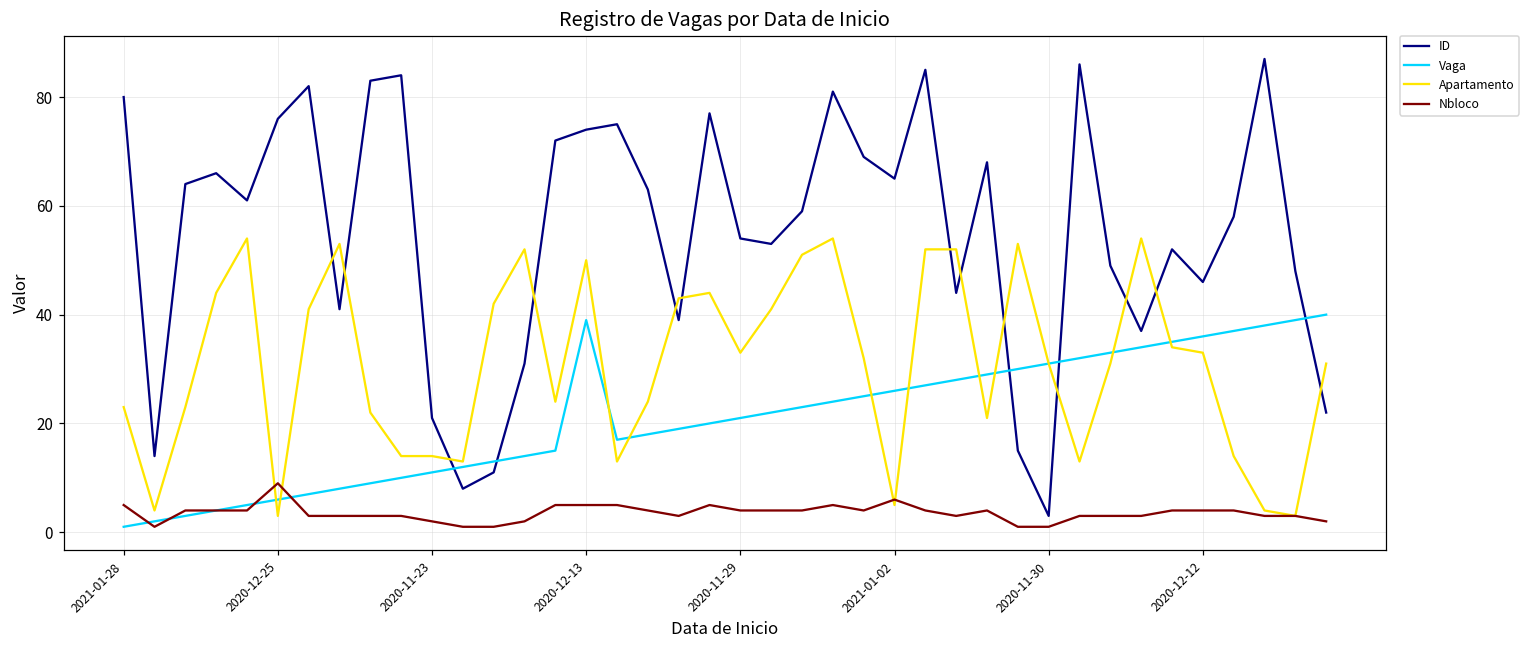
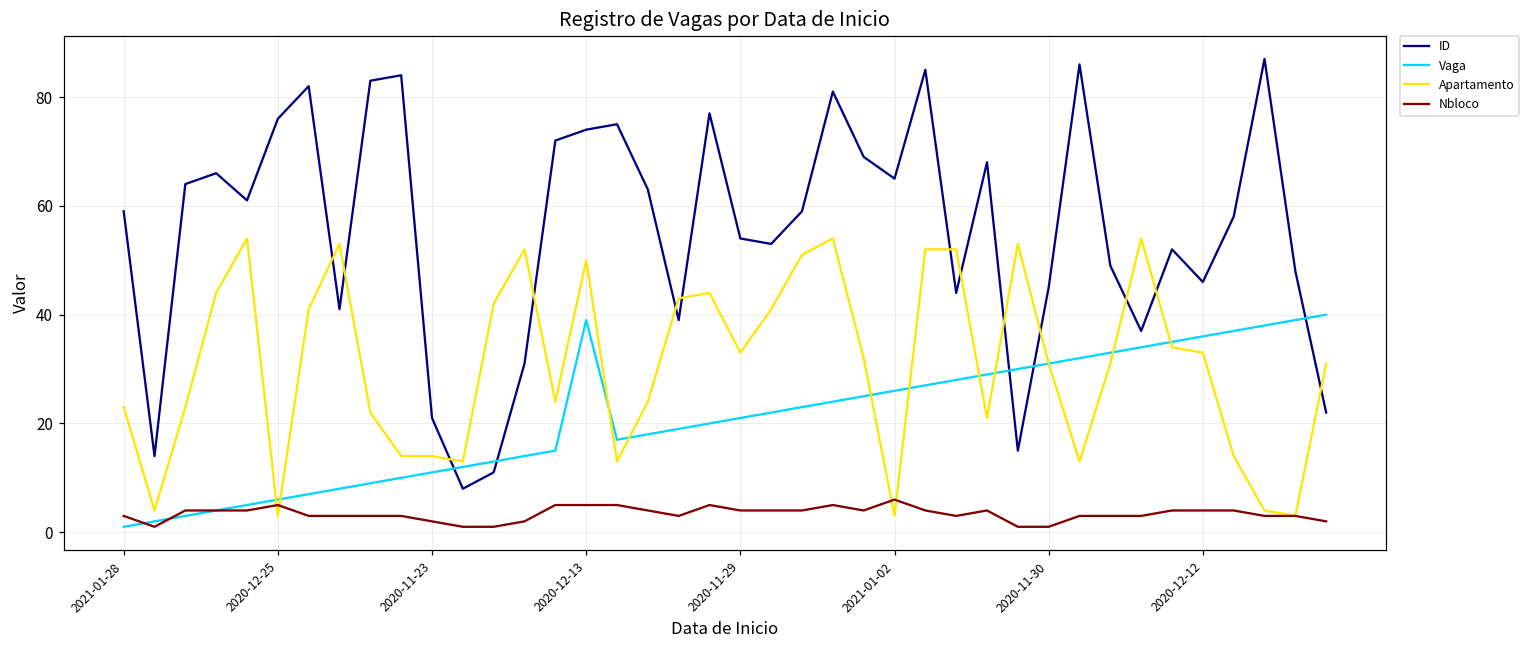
ID, 2021-01-28: 80 -> 59
Nbloco, 2021-01-28: 5 -> 3
Nbloco, 2020-12-25: 9 -> 5
Apartamento, 2021-01-02: 5 -> 3
ID, 2020-11-30: 3 -> 45
